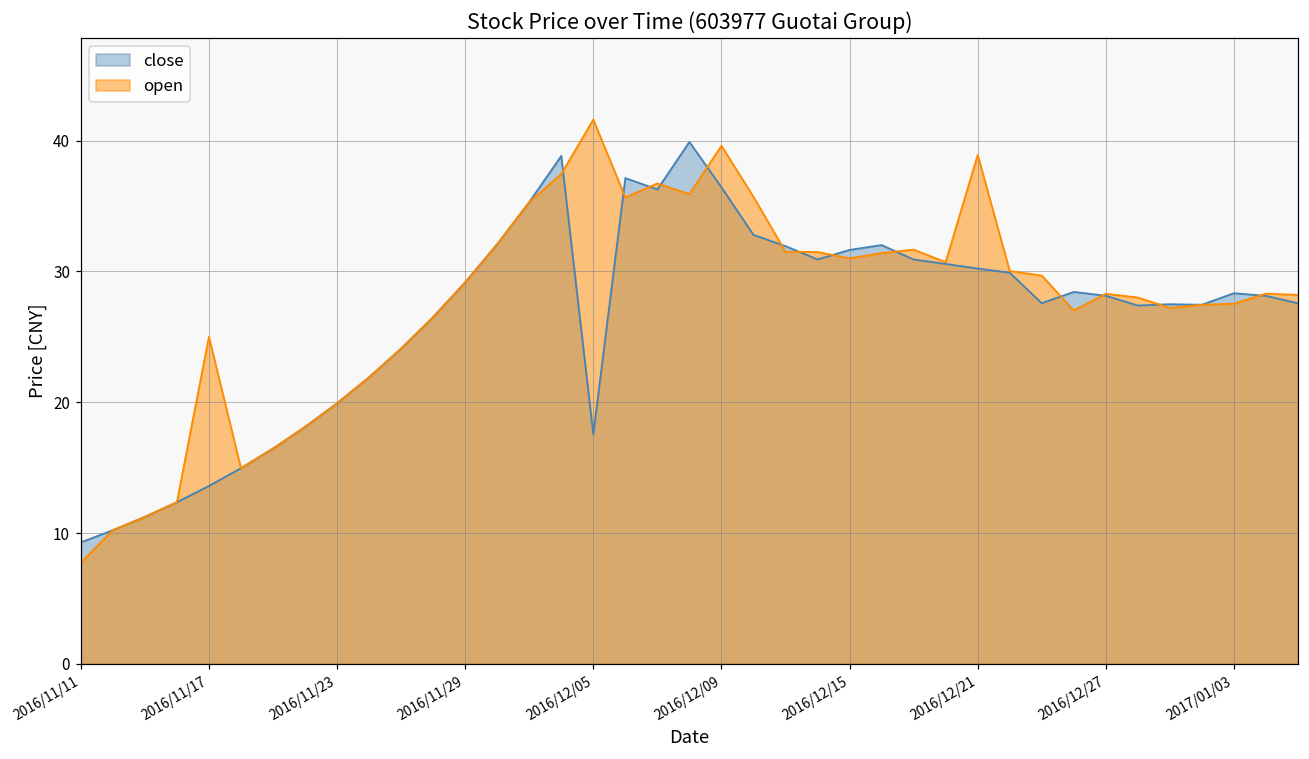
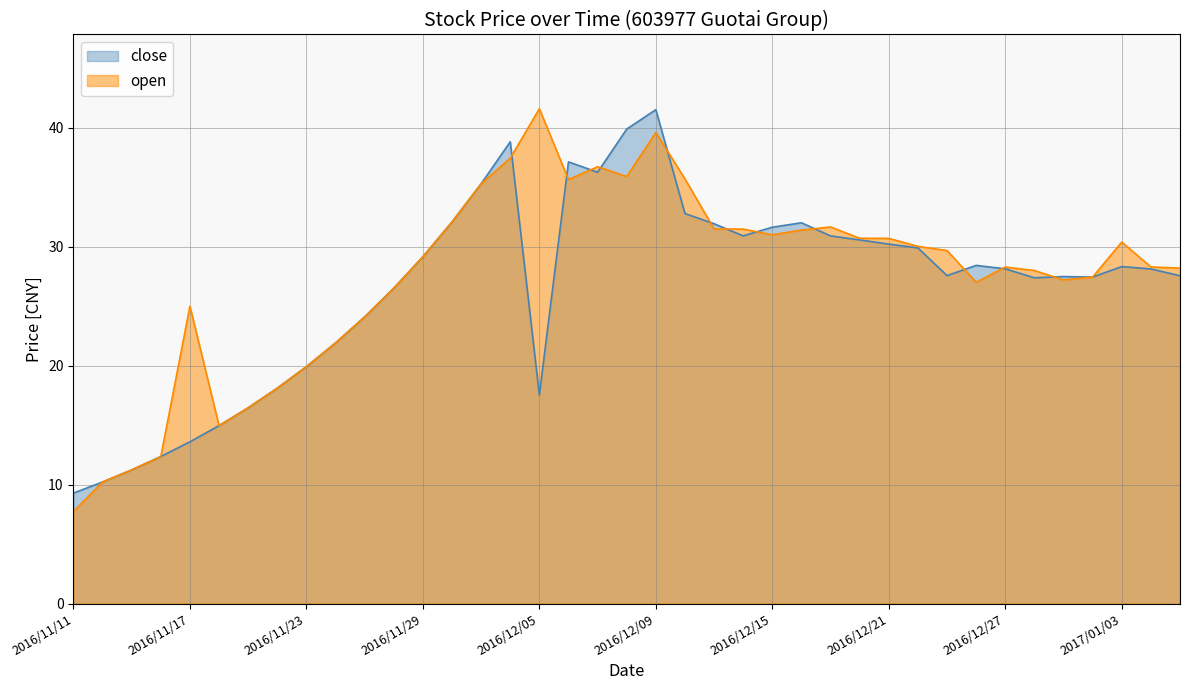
close, 2016/12/09: 36.4 -> 41.5
open, 2016/12/21: 38.9 -> 30.7
open, 2017/01/03: 27.5 -> 30.4
